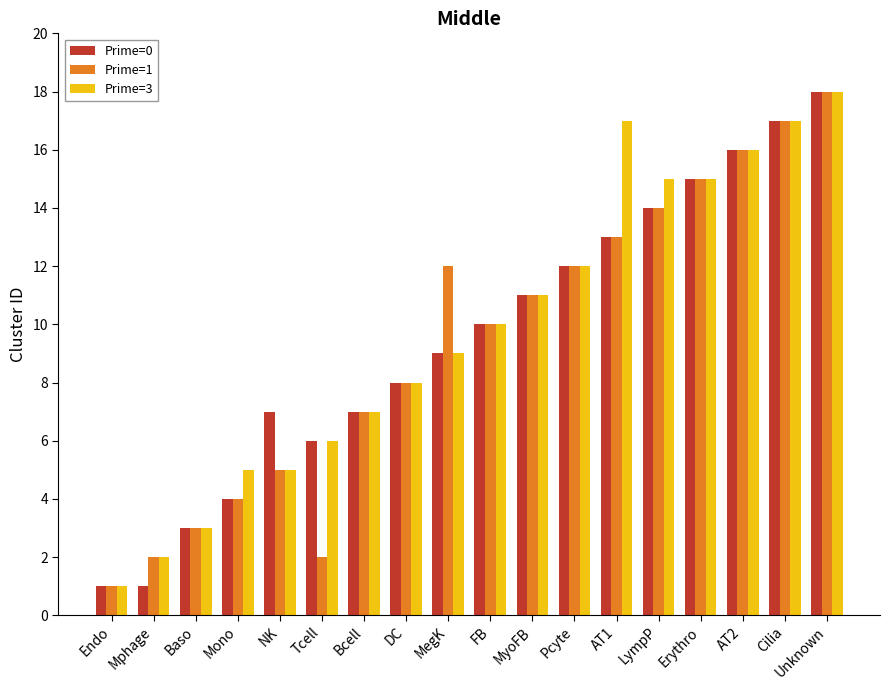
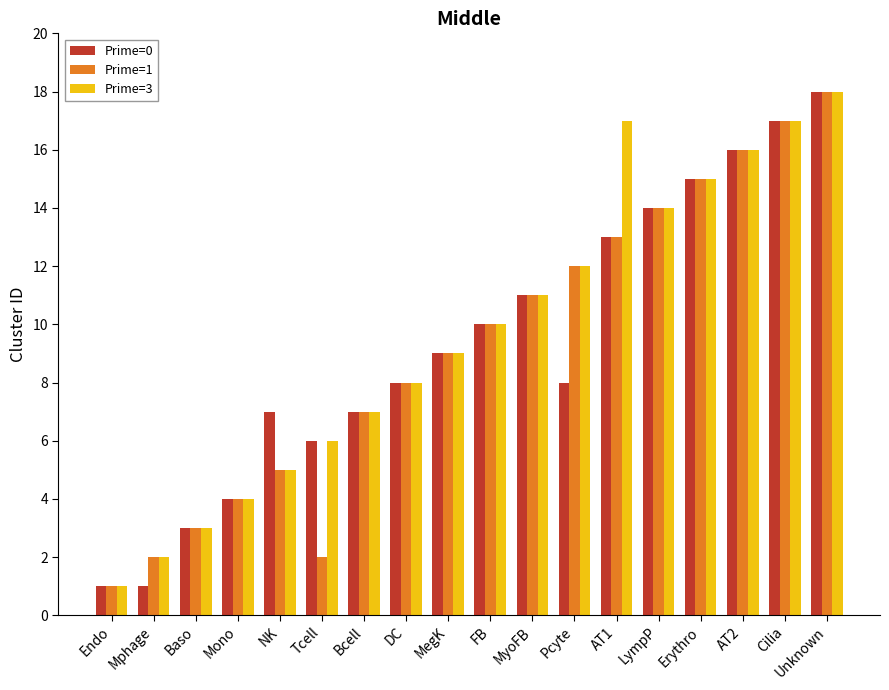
Prime=3, Mono: 5 -> 4
Prime=1, MegK: 12 -> 9
Prime=0, Pcyte: 12 -> 8
Prime=3, LympP: 15 -> 14
